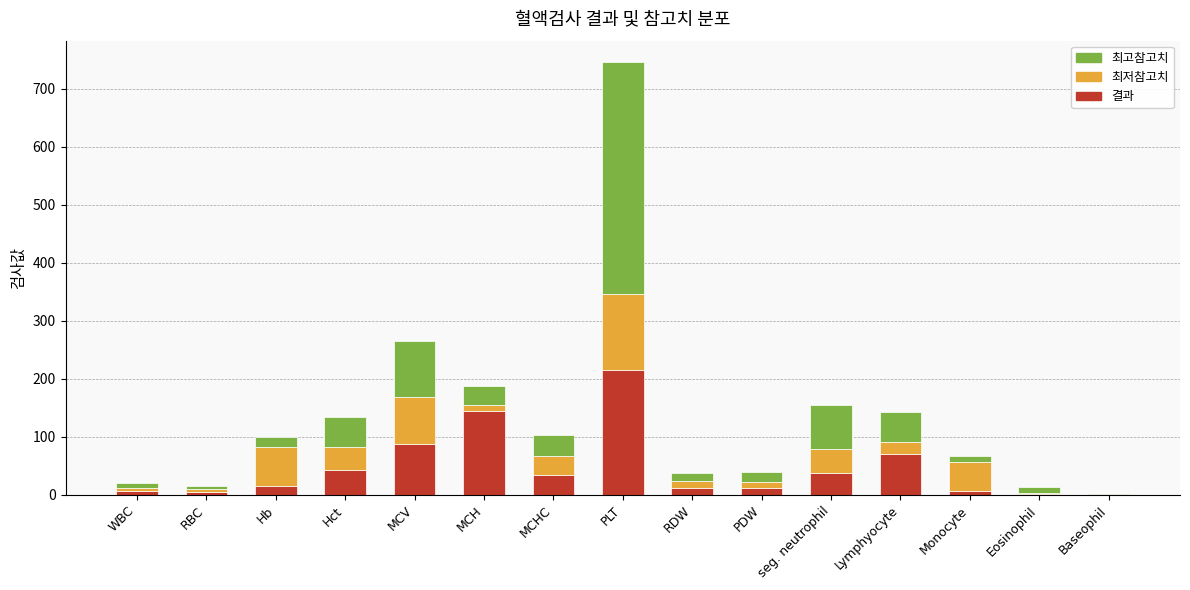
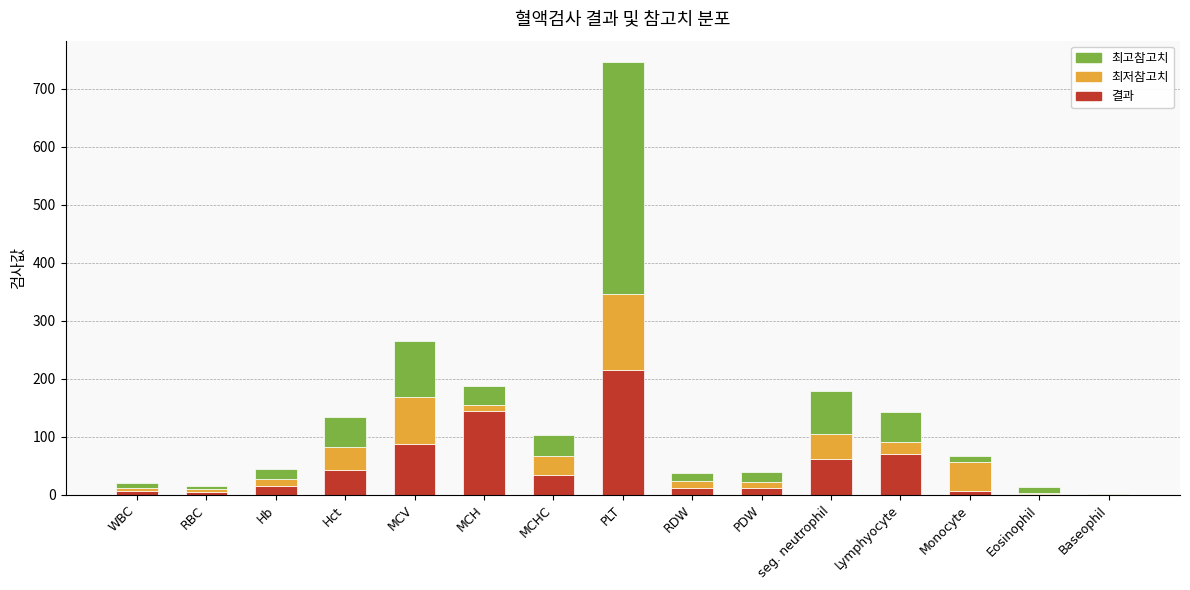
최저참고치, Hb: 70 -> 10
결과, seg. neutrophil: 40 -> 60
